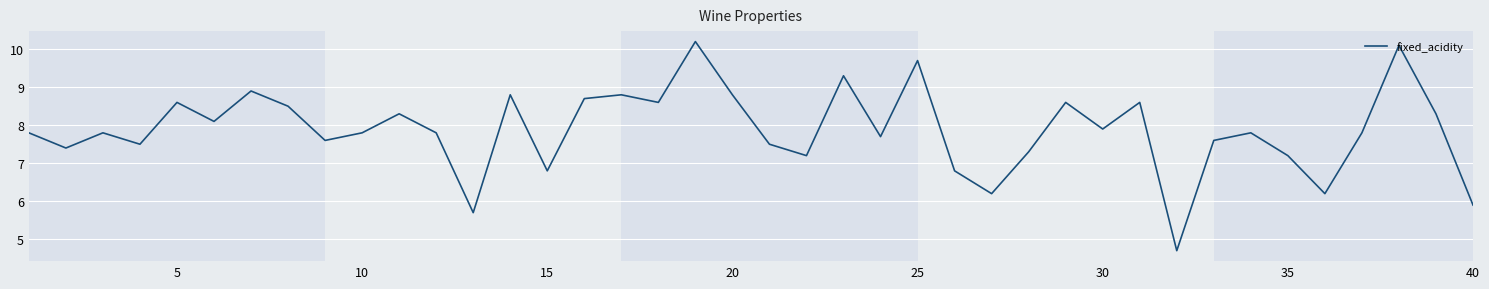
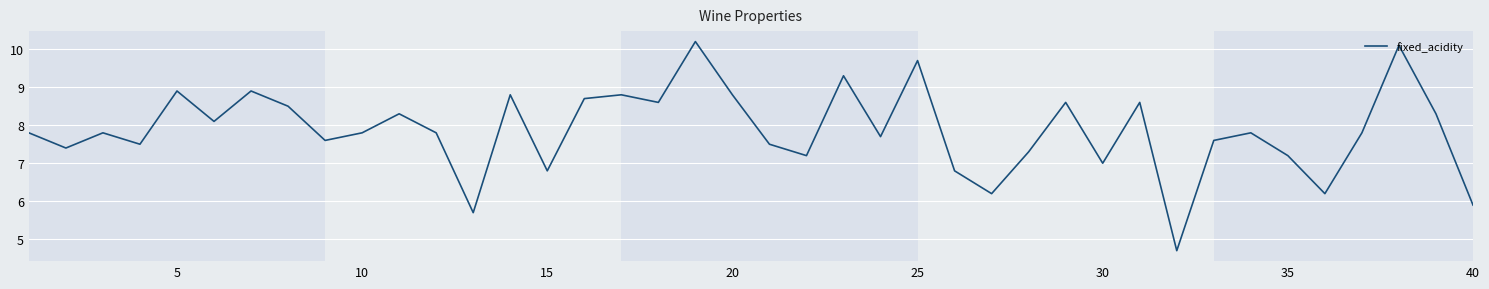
5: 8.6 -> 8.9
30: 7.9 -> 7.0
